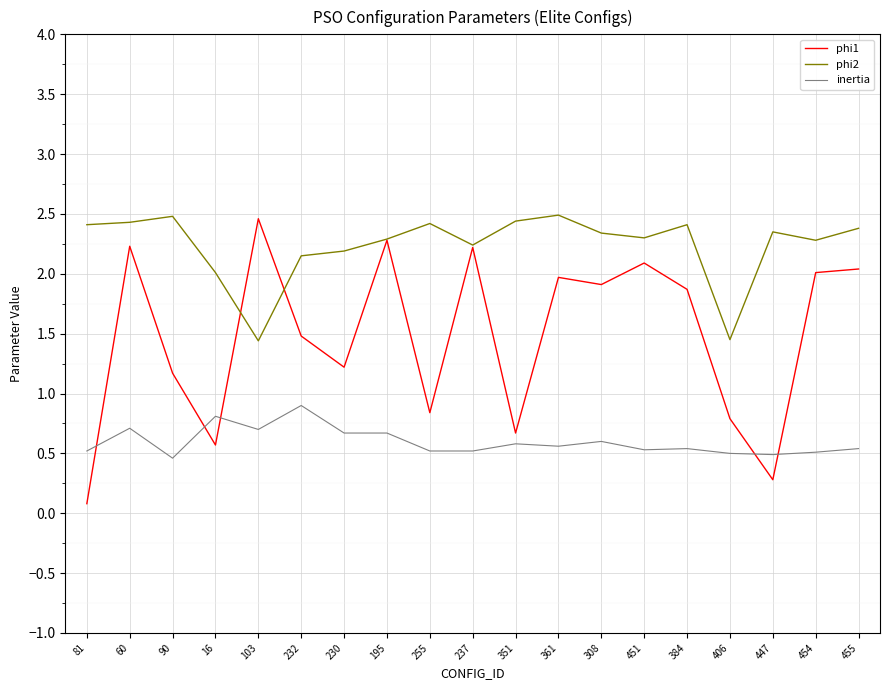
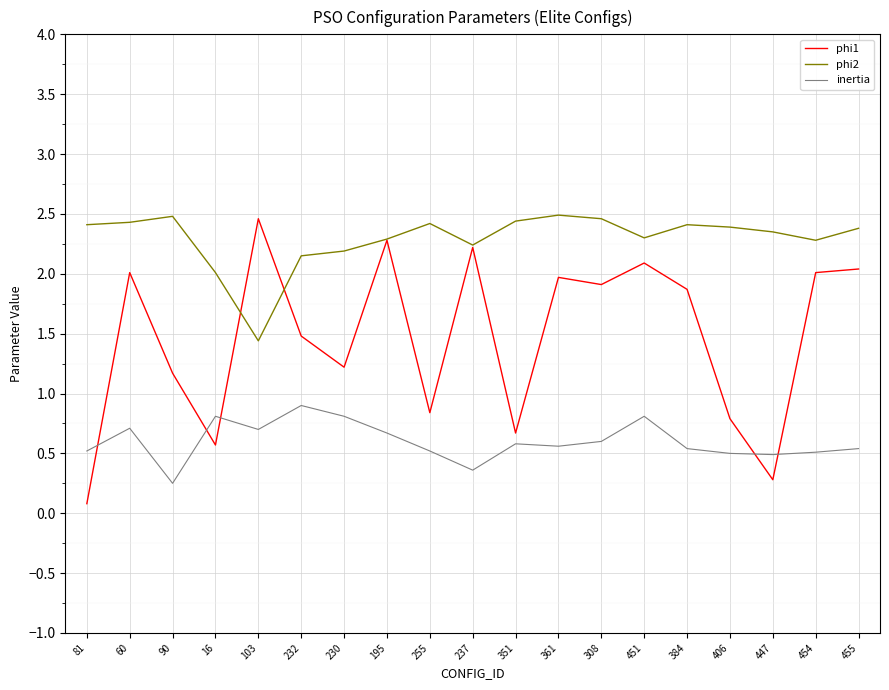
phi1, 60: 2.23 -> 2.01
inertia, 90: 0.46 -> 0.25
inertia, 230: 0.67 -> 0.81
inertia, 237: 0.52 -> 0.36
phi2, 308: 2.34 -> 2.46
inertia, 451: 0.53 -> 0.81
phi2, 406: 1.45 -> 2.39
